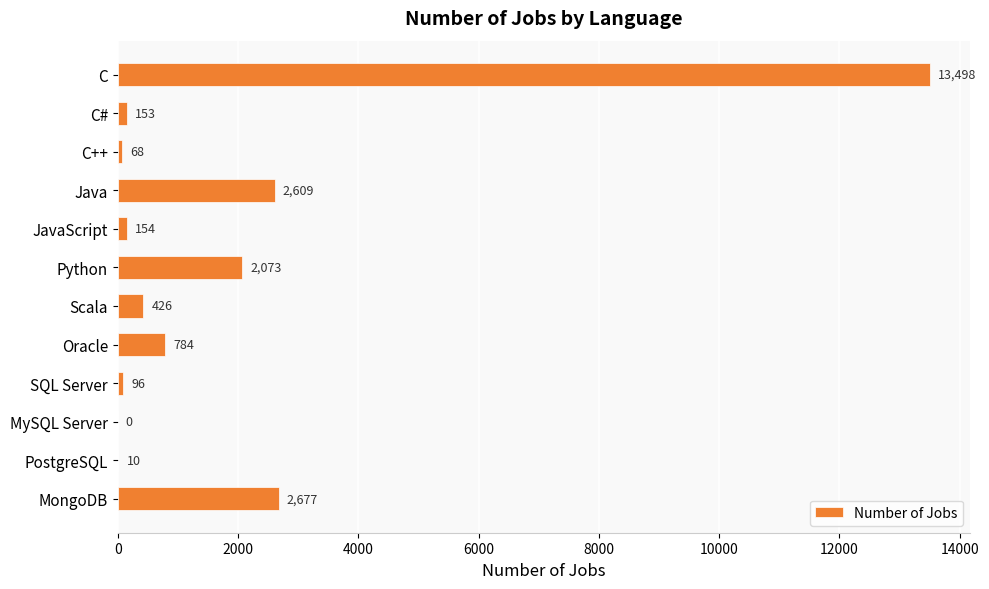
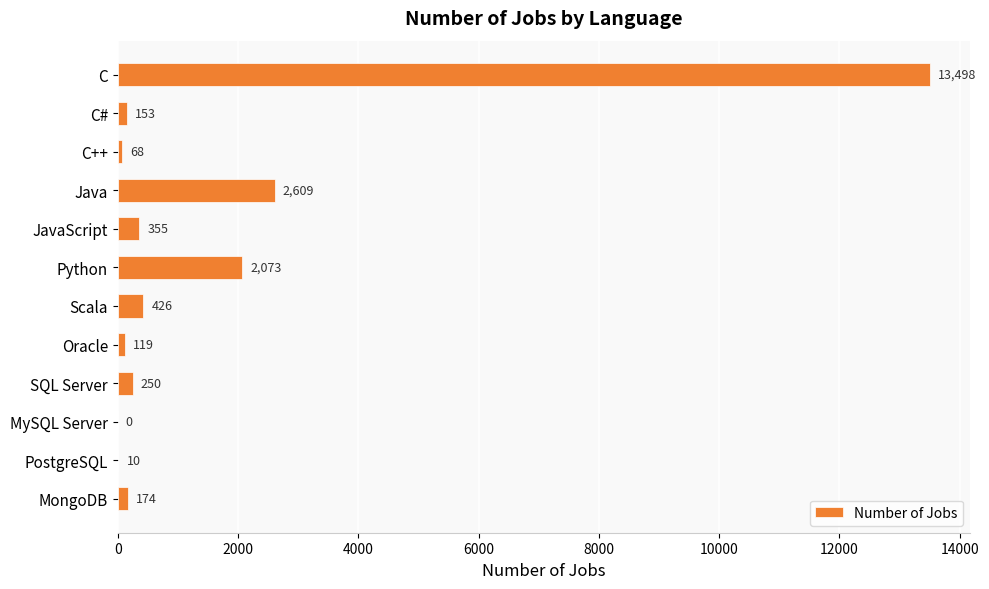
JavaScript: 154 -> 355
Oracle: 784 -> 119
SQL Server: 96 -> 250
MongoDB: 2,677 -> 174
